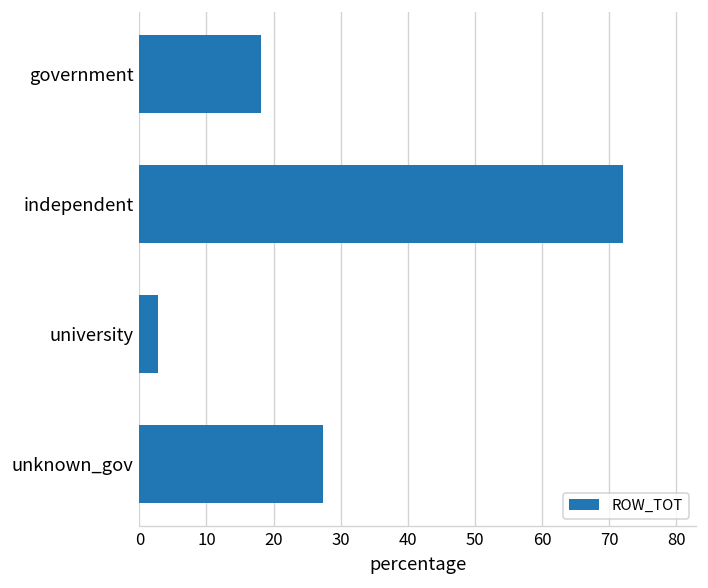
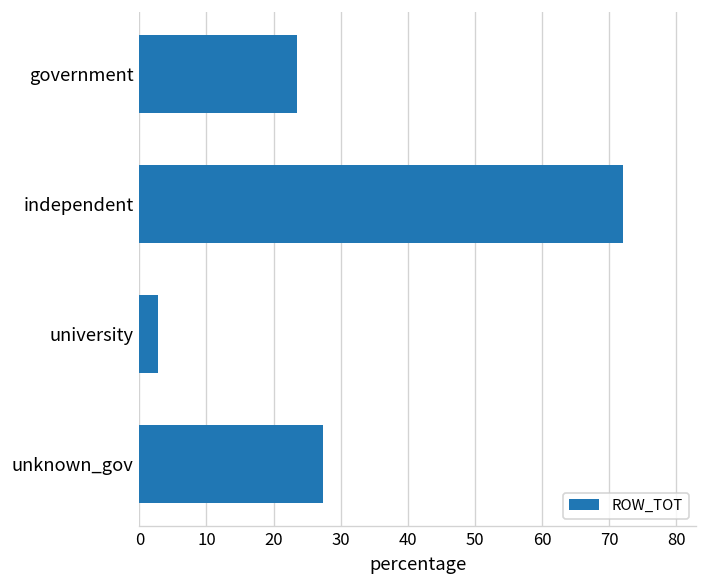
government: 18 -> 23
